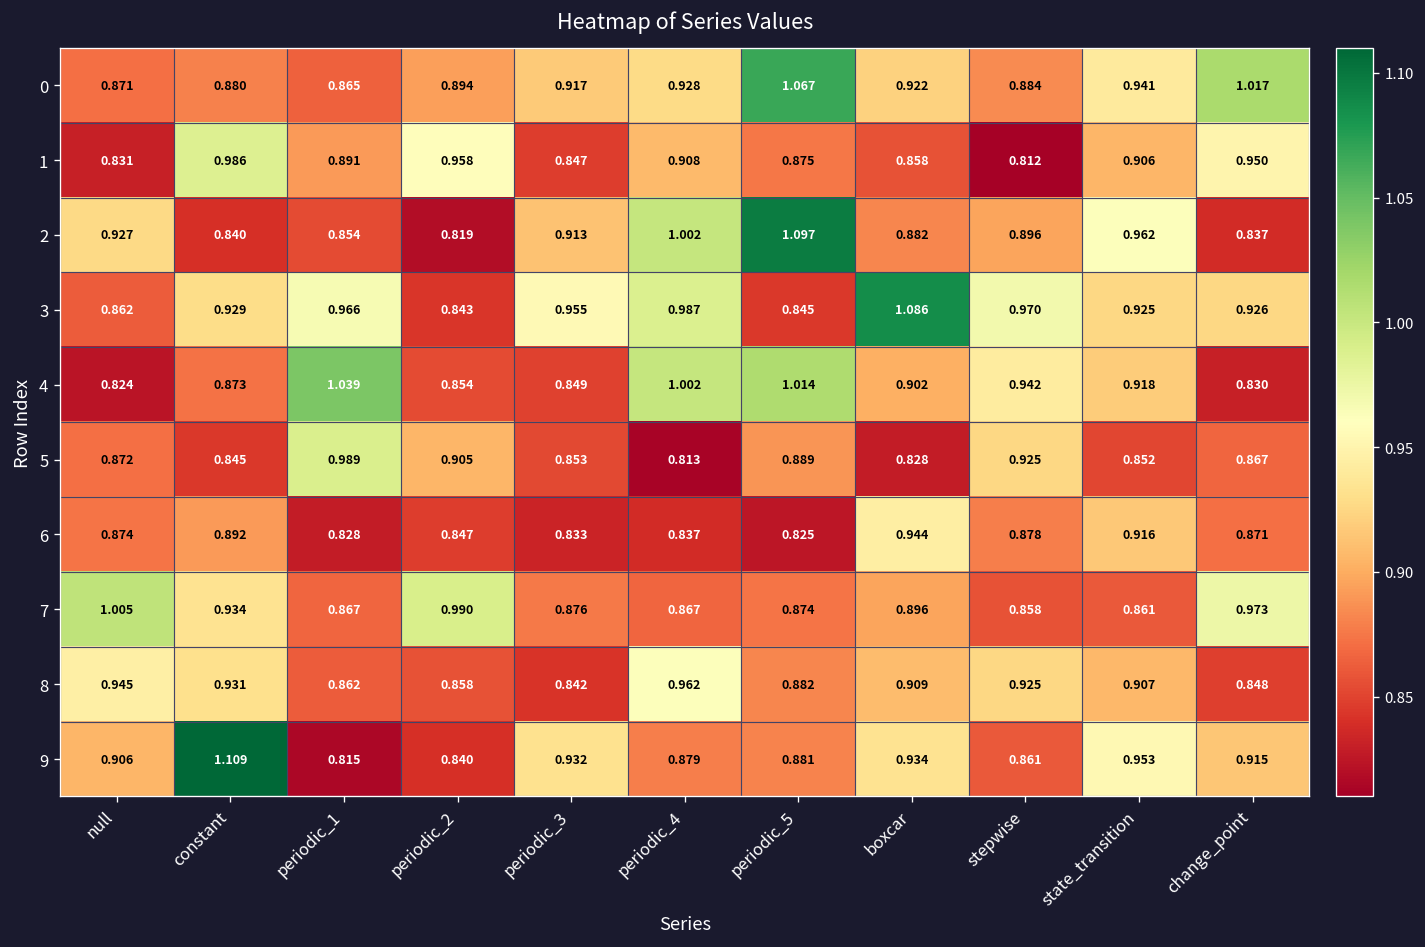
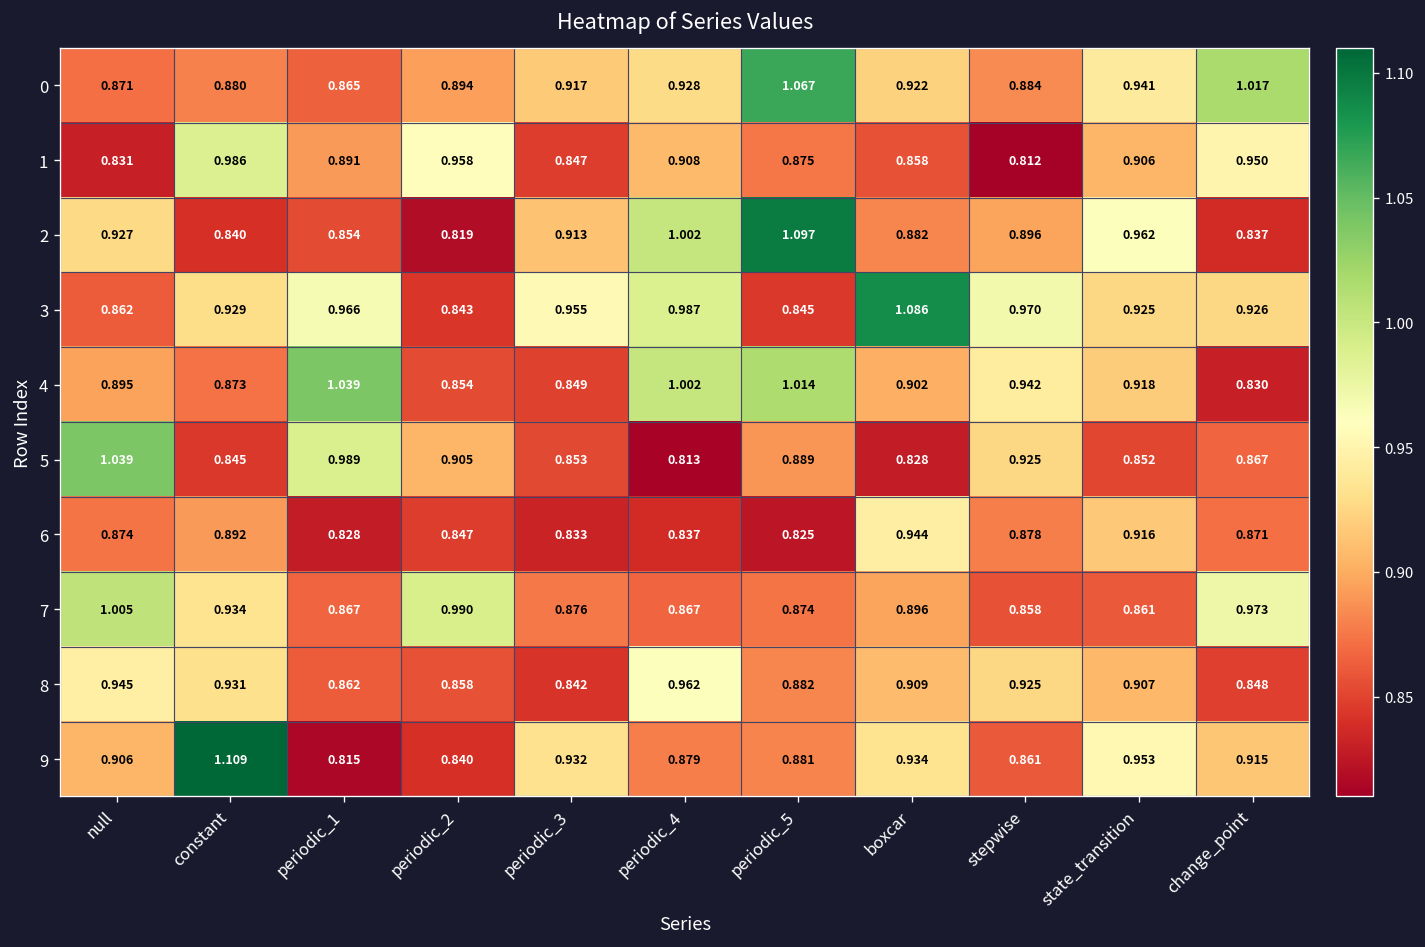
4, null: 0.824 -> 0.895
5, null: 0.872 -> 1.039
